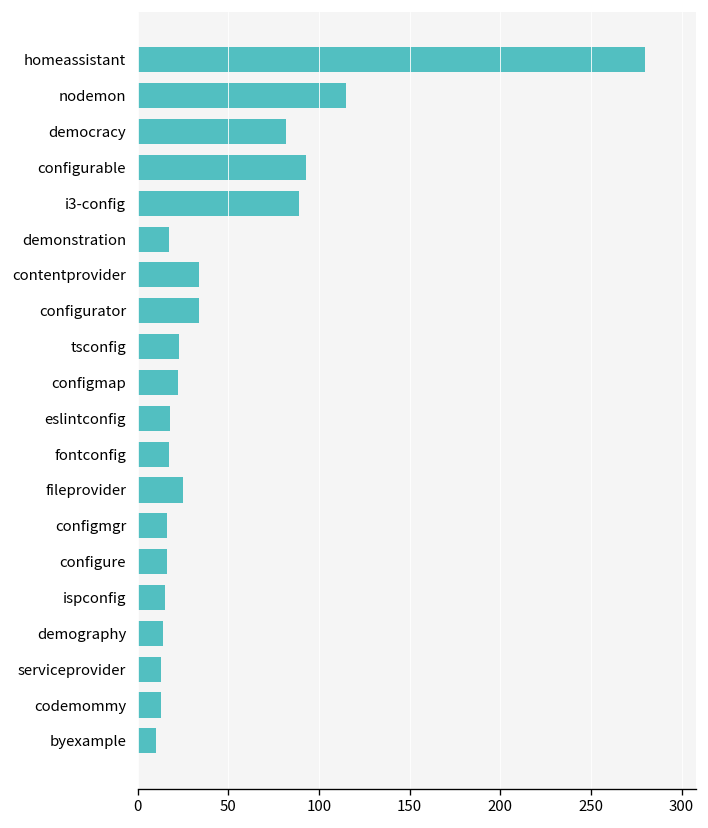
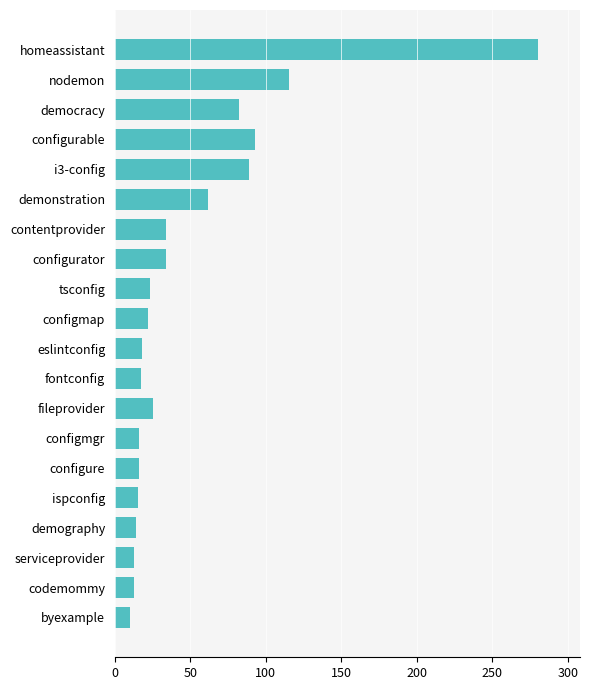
demonstration: 17 -> 62
